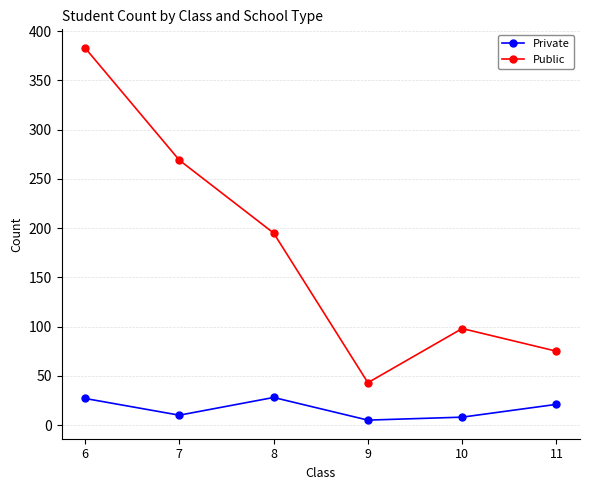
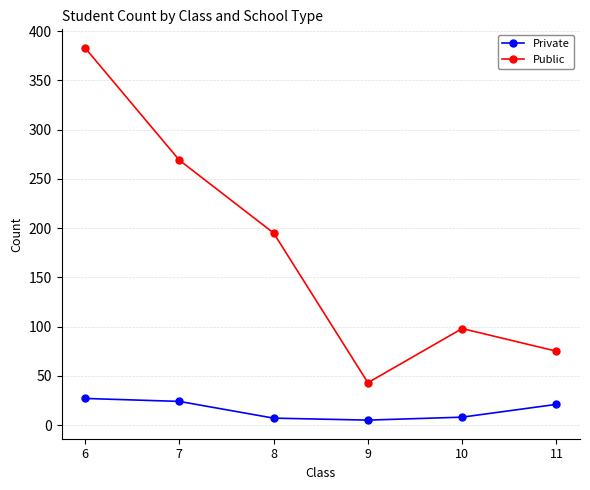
Private, 7: 10 -> 20
Private, 8: 30 -> 10
